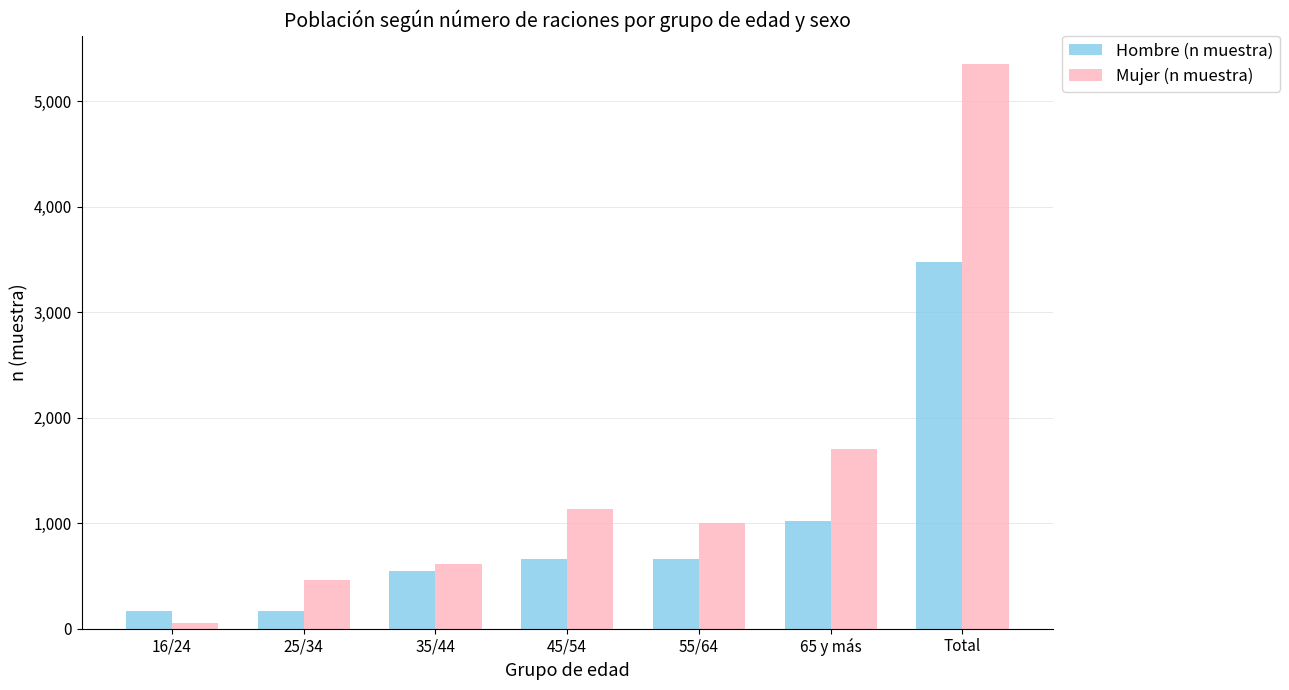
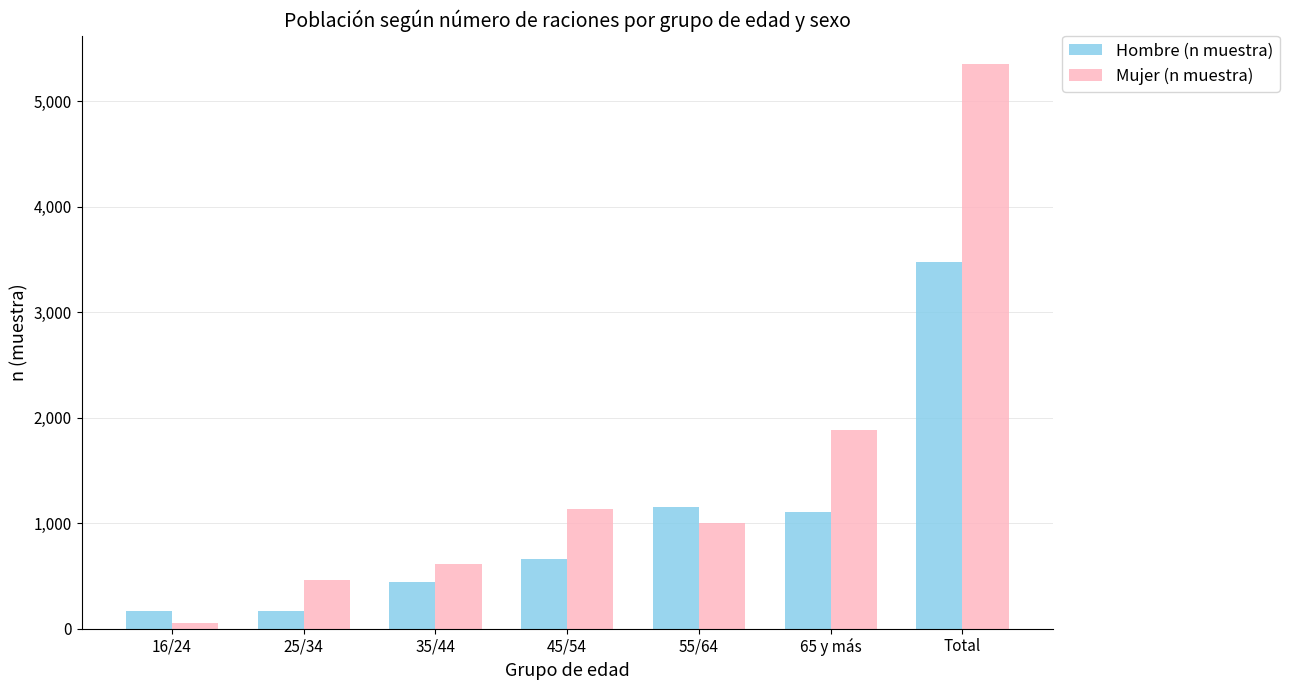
Hombre (n muestra), 35/44: 550 -> 440
Hombre (n muestra), 55/64: 660 -> 1,150
Hombre (n muestra), 65 y más: 1,020 -> 1,110
Mujer (n muestra), 65 y más: 1,700 -> 1,880
